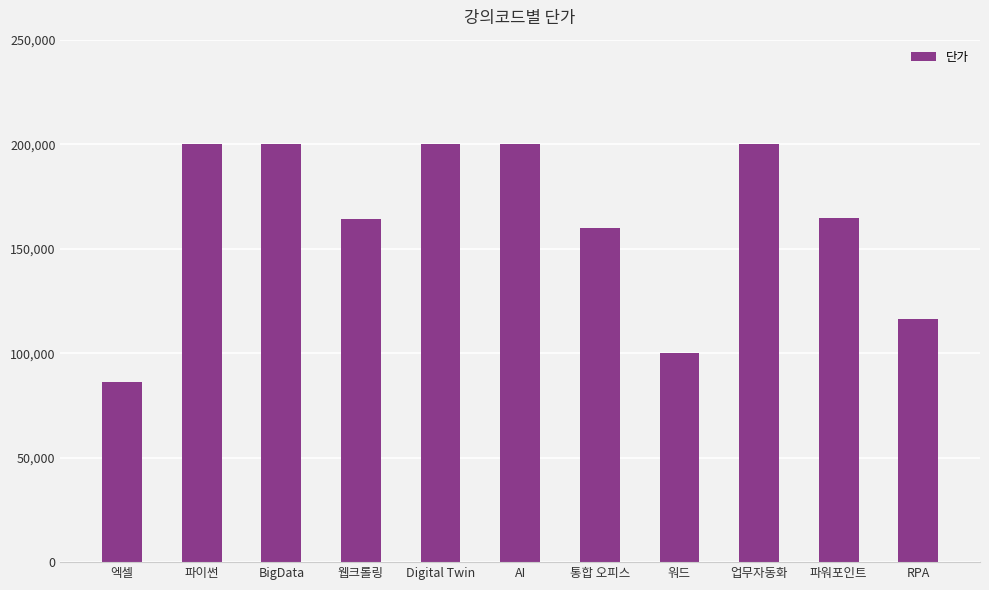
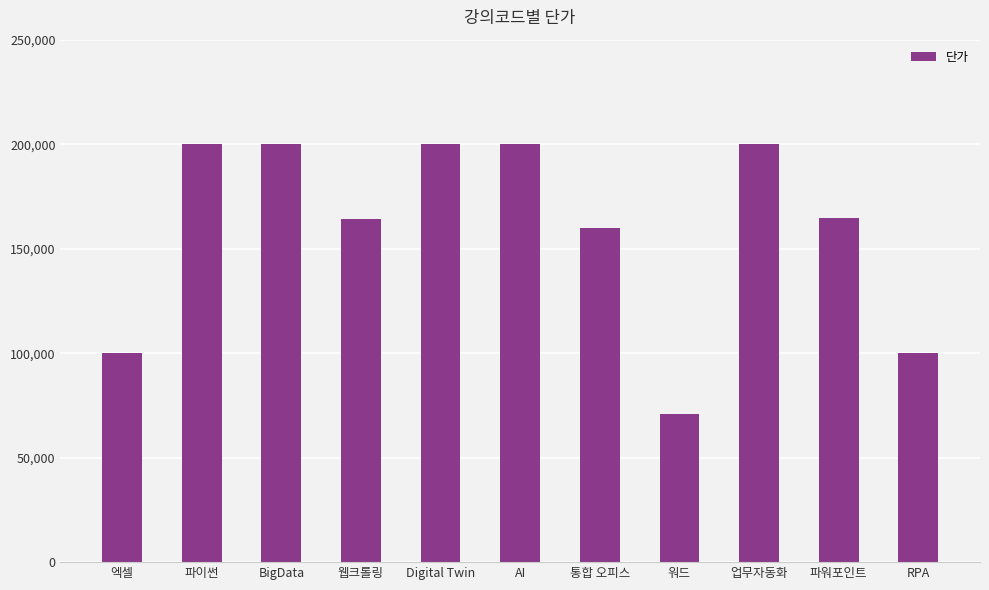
엑셀: 86,000 -> 100,000
워드: 100,000 -> 71,000
RPA: 116,000 -> 100,000
